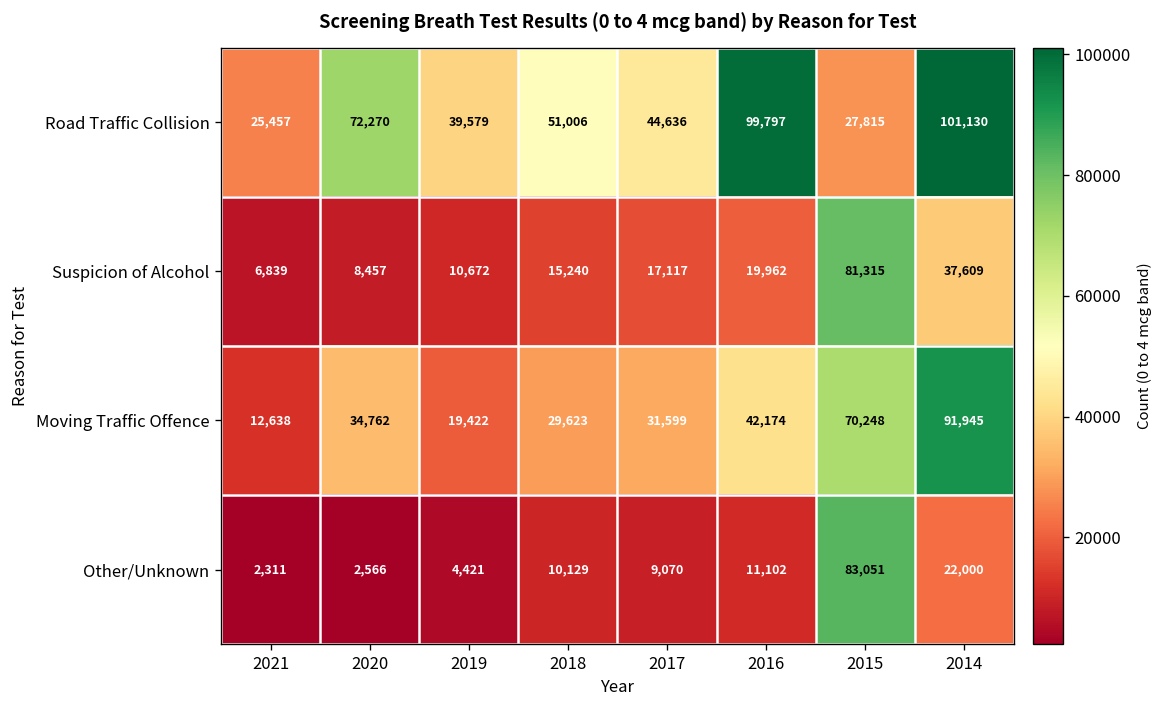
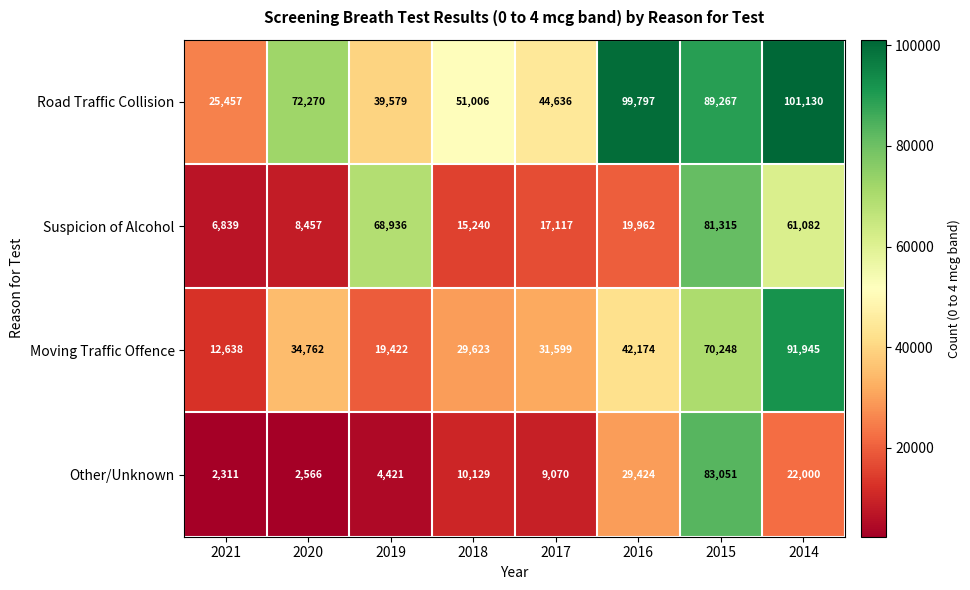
Road Traffic Collision, 2015: 27,815 -> 89,267
Suspicion of Alcohol, 2019: 10,672 -> 68,936
Suspicion of Alcohol, 2014: 37,609 -> 61,082
Other/Unknown, 2016: 11,102 -> 29,424
